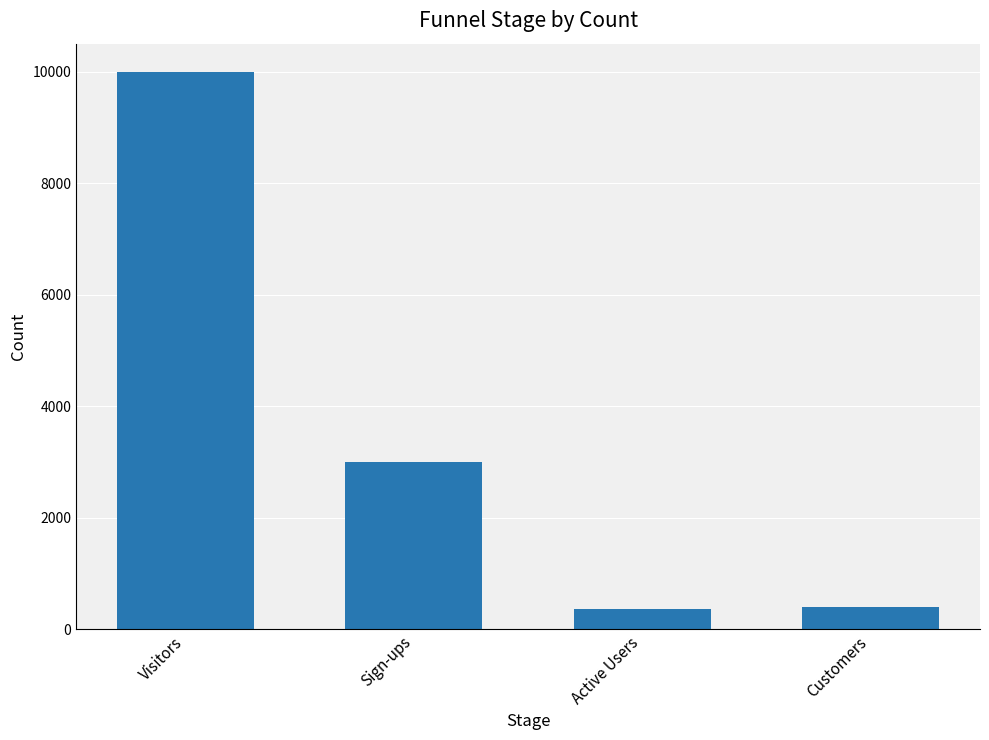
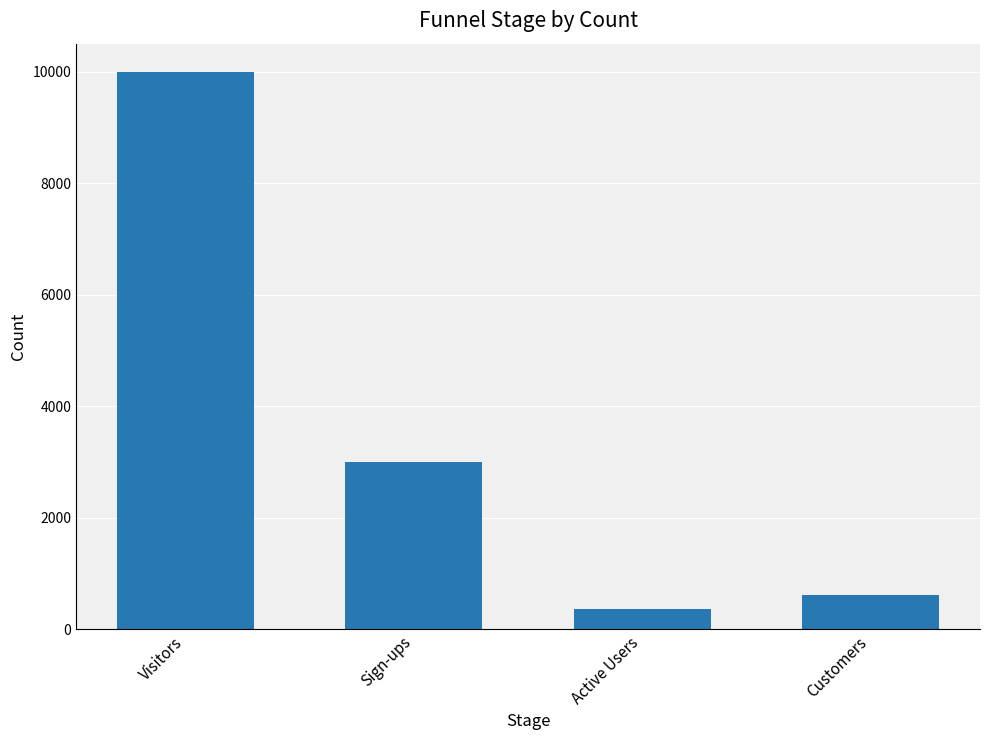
Customers: 400 -> 600
